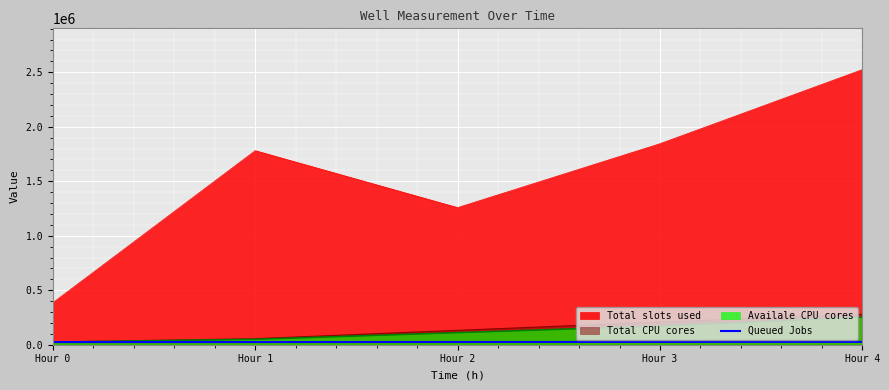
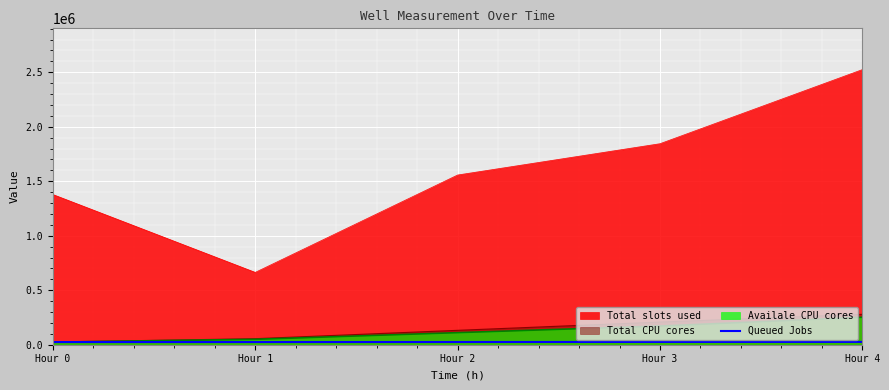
Total slots used, Hour 0: 390000 -> 1380000
Total slots used, Hour 1: 1780000 -> 660000
Total slots used, Hour 2: 1260000 -> 1560000
